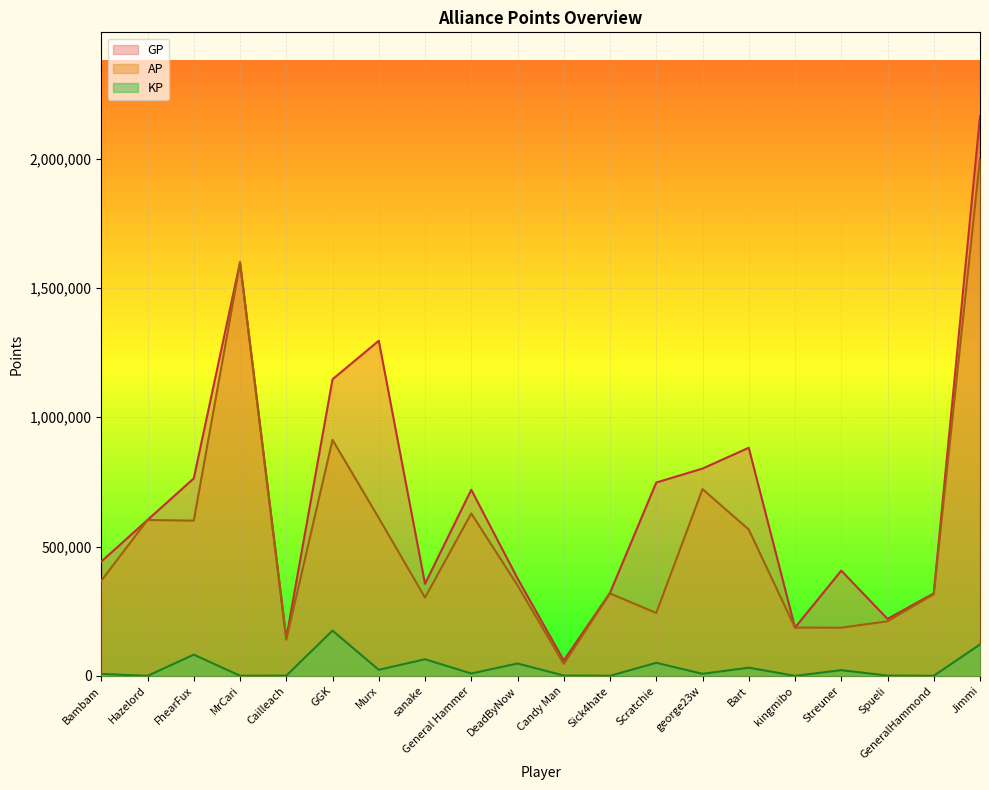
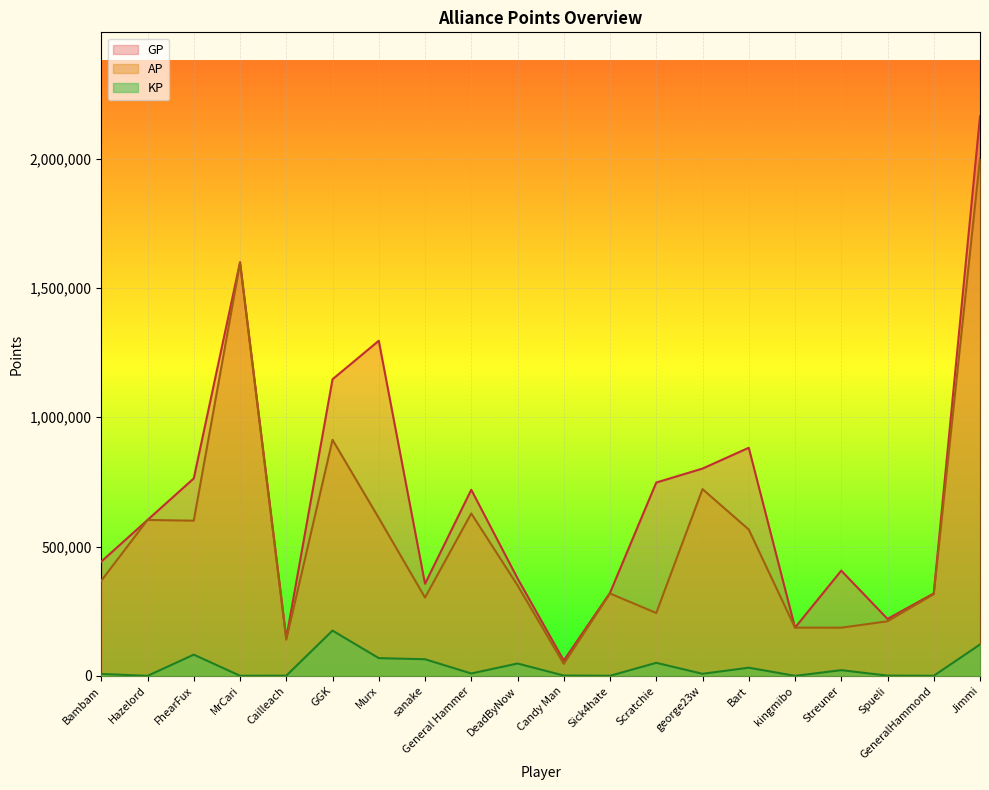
KP, Murx: 20,000 -> 70,000
